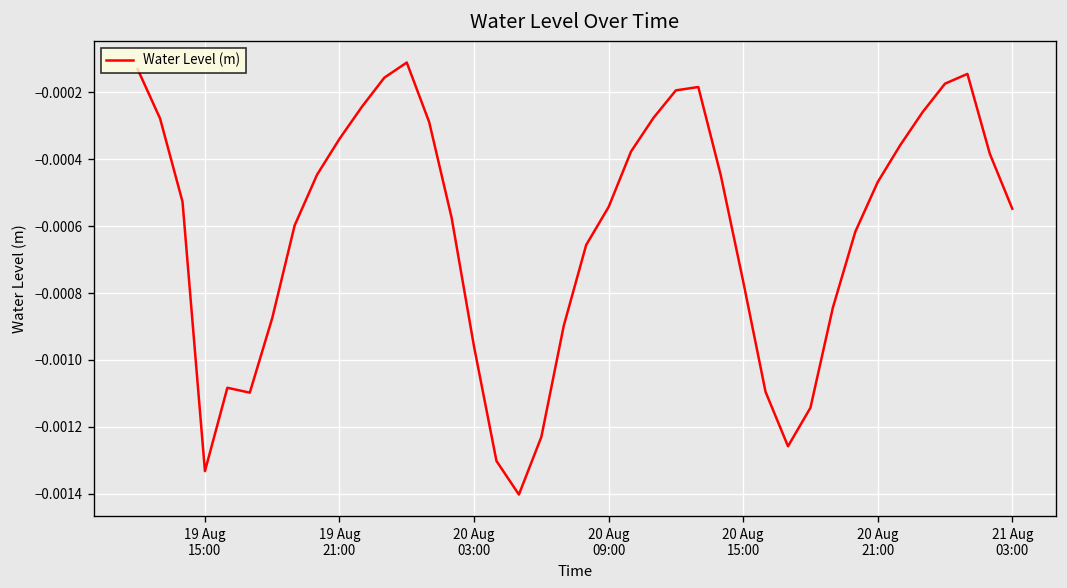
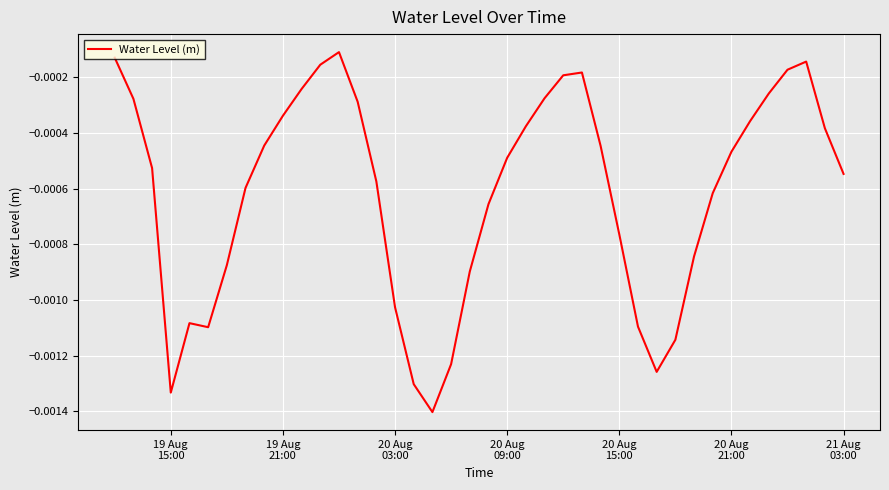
20 Aug 03:00: -0.00096 -> -0.00103
20 Aug 09:00: -0.00054 -> -0.00049
